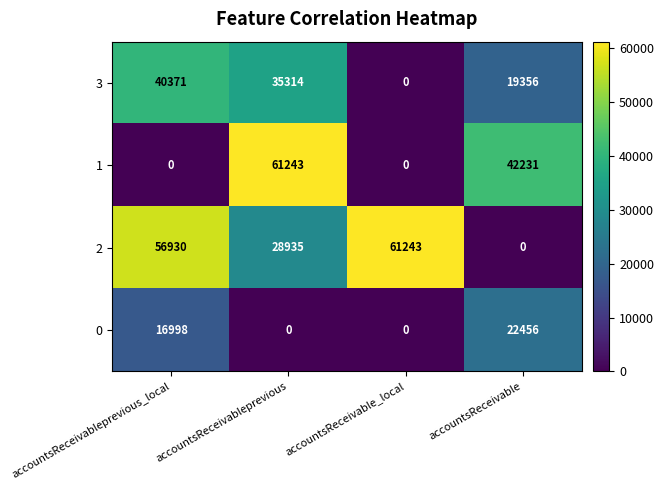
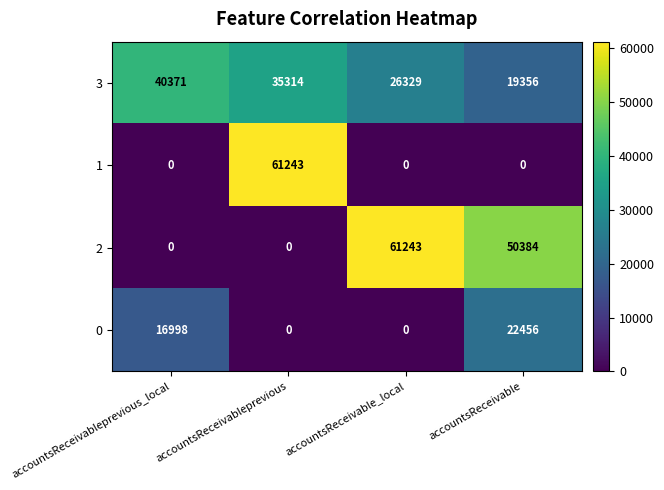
3, accountsReceivable_local: 0 -> 26329
1, accountsReceivable: 42231 -> 0
2, accountsReceivableprevious_local: 56930 -> 0
2, accountsReceivableprevious: 28935 -> 0
2, accountsReceivable: 0 -> 50384
